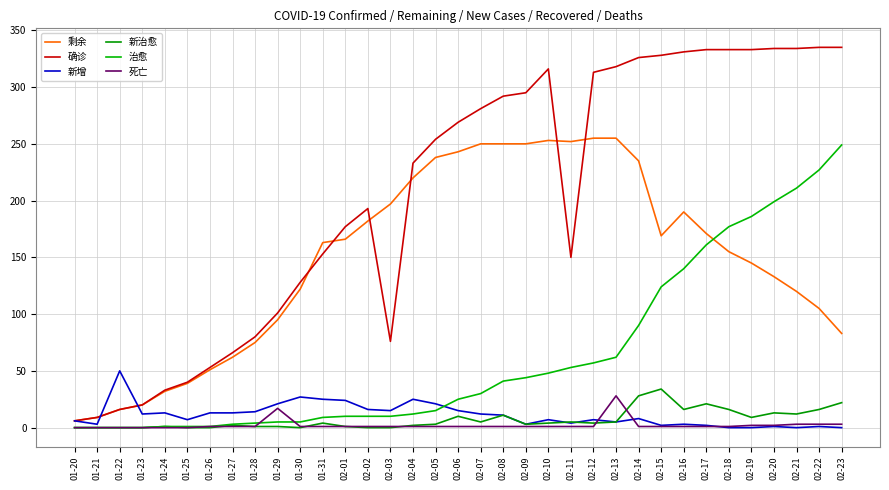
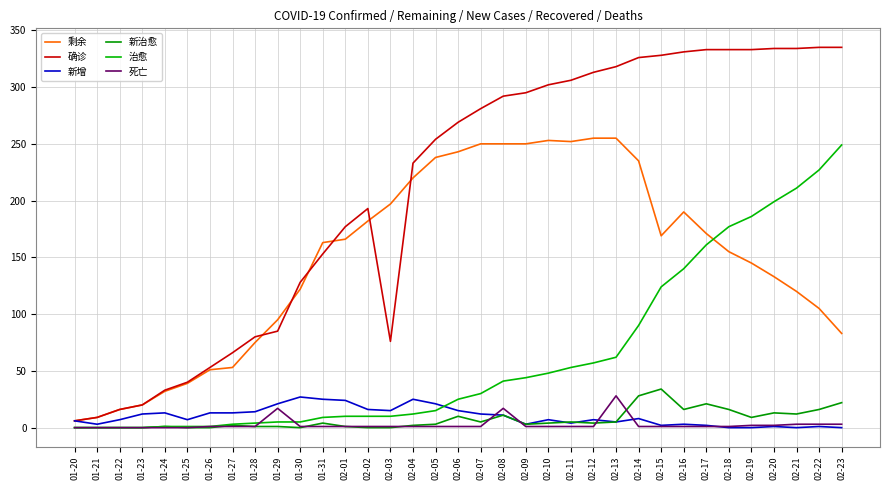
新增, 01-22: 50 -> 7
剩余, 01-27: 62 -> 53
确诊, 01-29: 101 -> 85
死亡, 02-08: 1 -> 17
确诊, 02-10: 316 -> 302
确诊, 02-11: 150 -> 306
